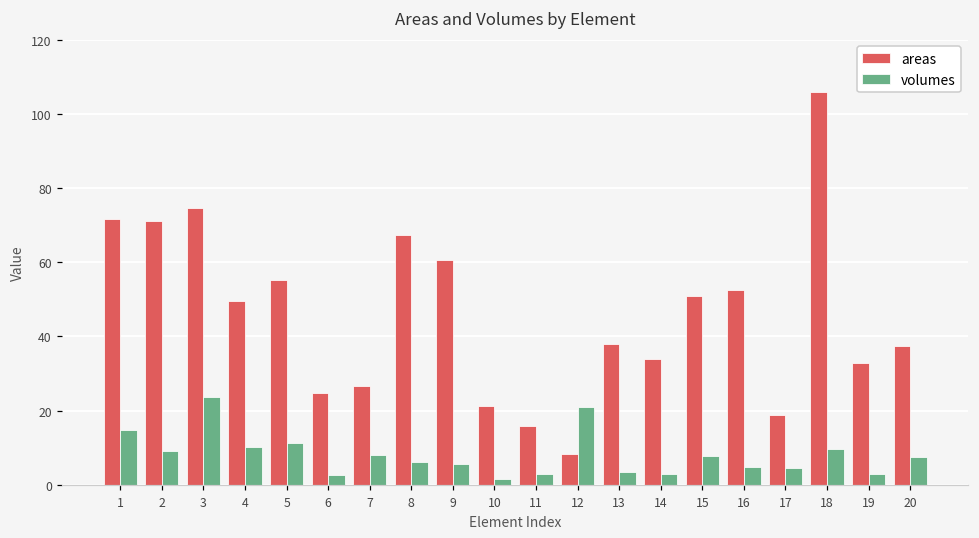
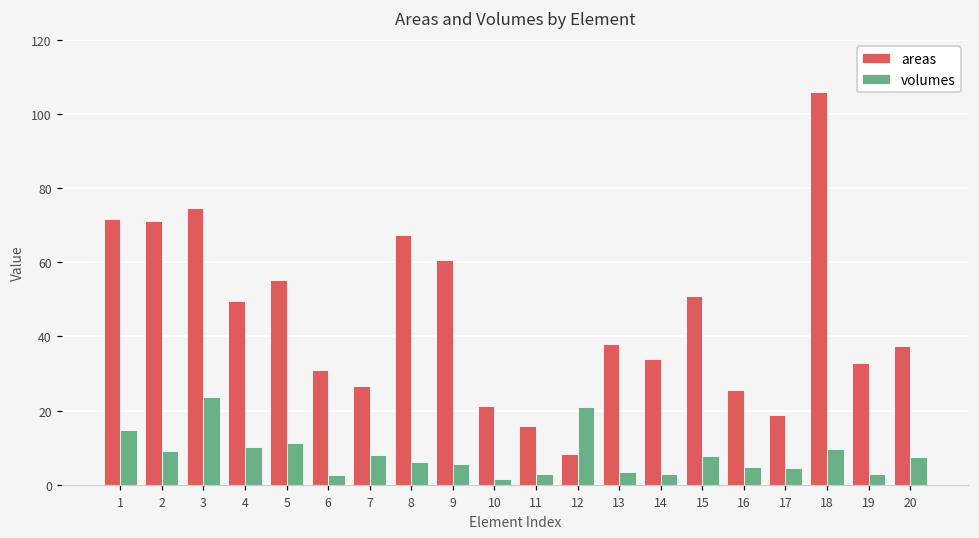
areas, 6: 25 -> 31
areas, 16: 53 -> 26
